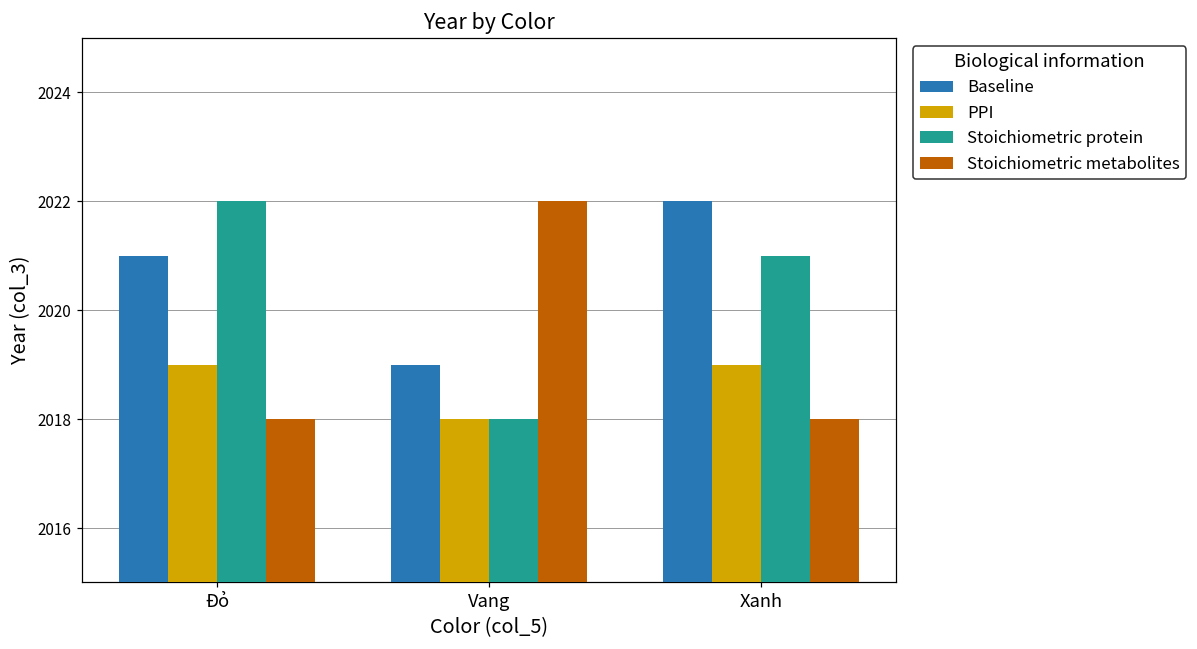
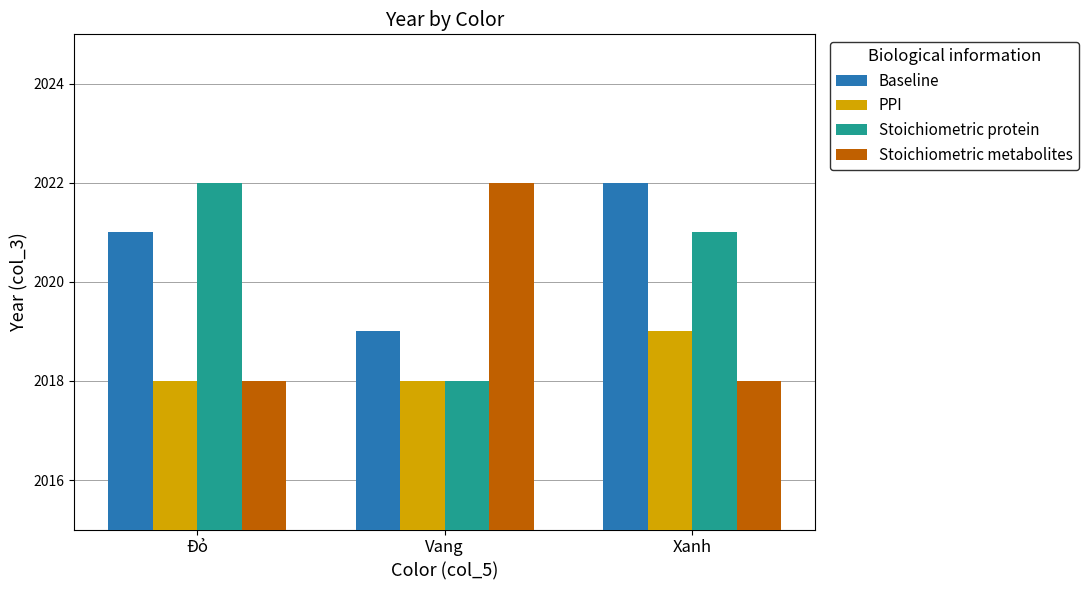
PPI, Đỏ: 2019 -> 2018
